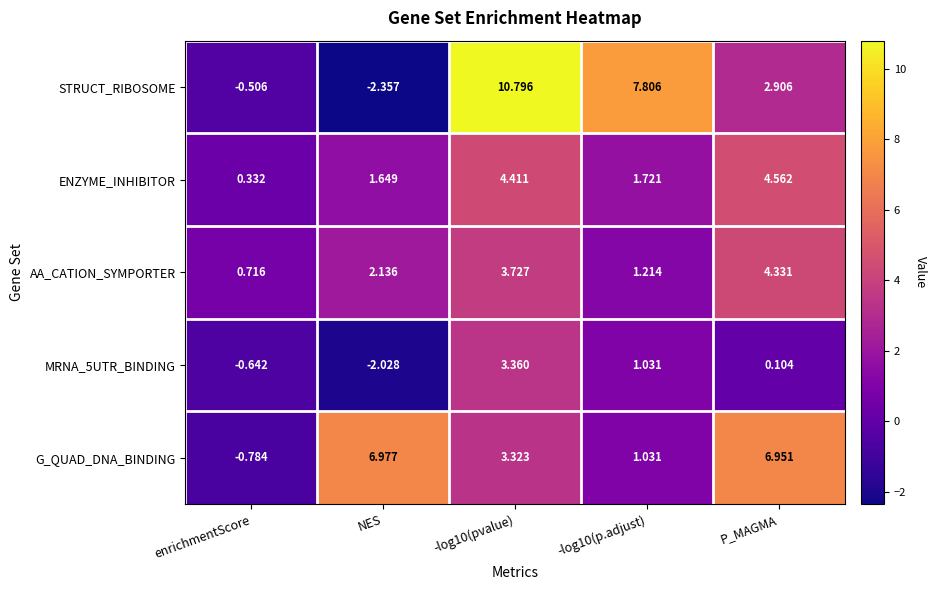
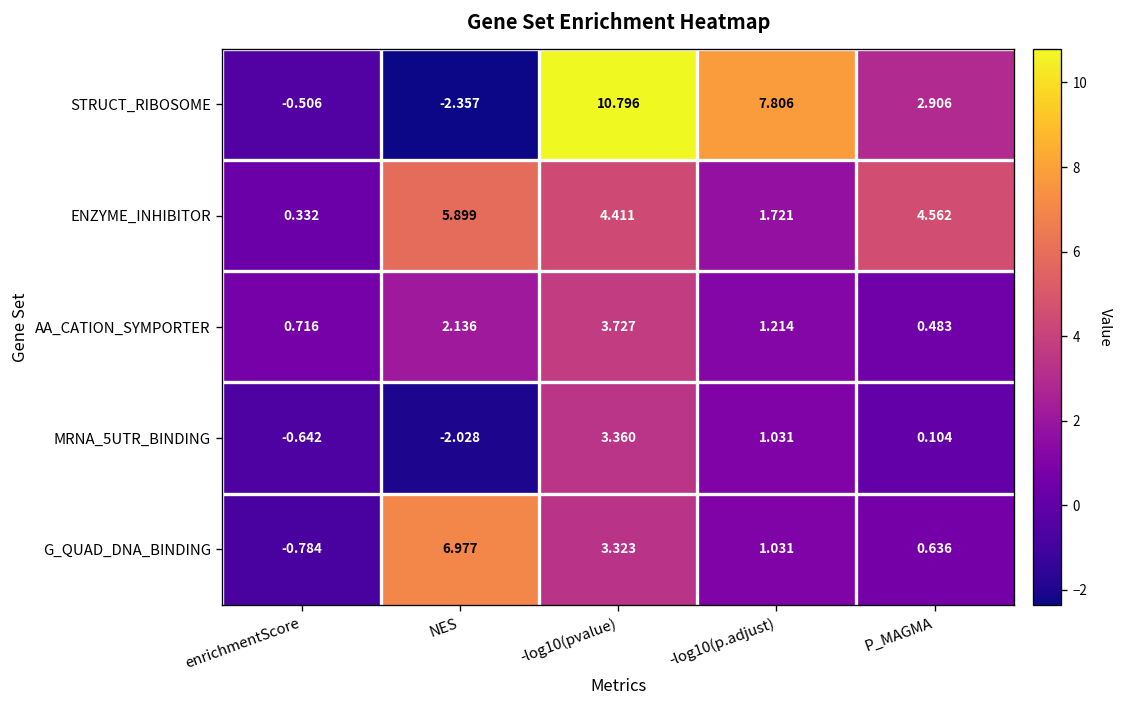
ENZYME_INHIBITOR, NES: 1.649 -> 5.899
AA_CATION_SYMPORTER, P_MAGMA: 4.331 -> 0.483
G_QUAD_DNA_BINDING, P_MAGMA: 6.951 -> 0.636
